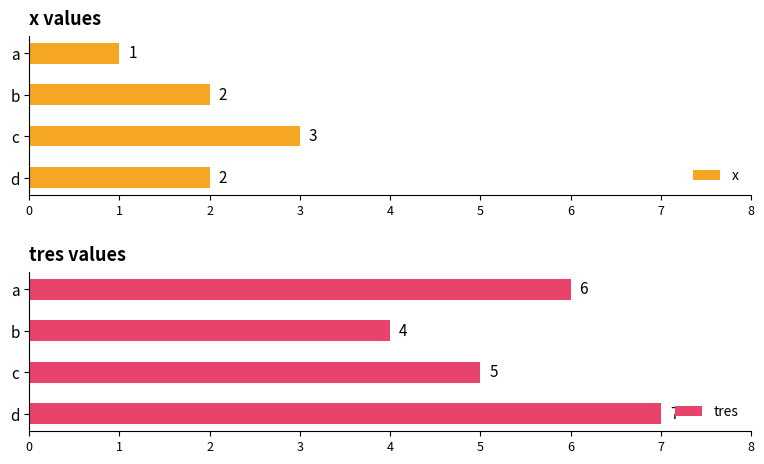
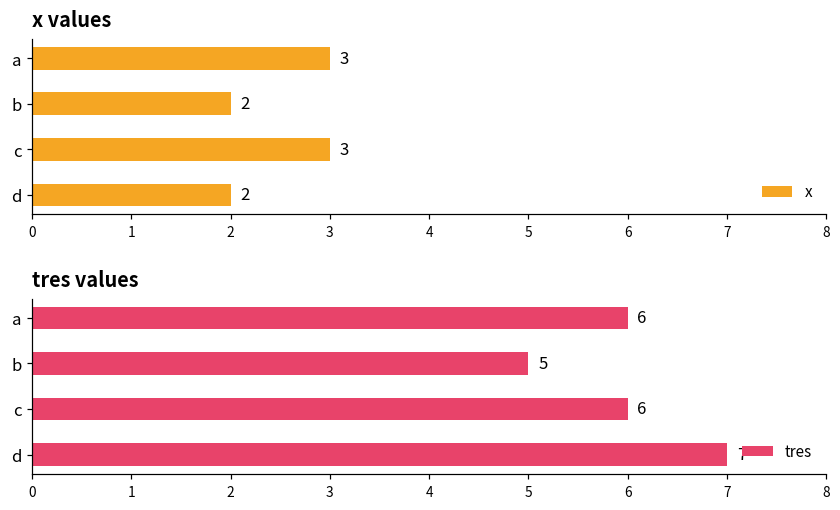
x values, a: 1 -> 3
tres values, b: 4 -> 5
tres values, c: 5 -> 6
